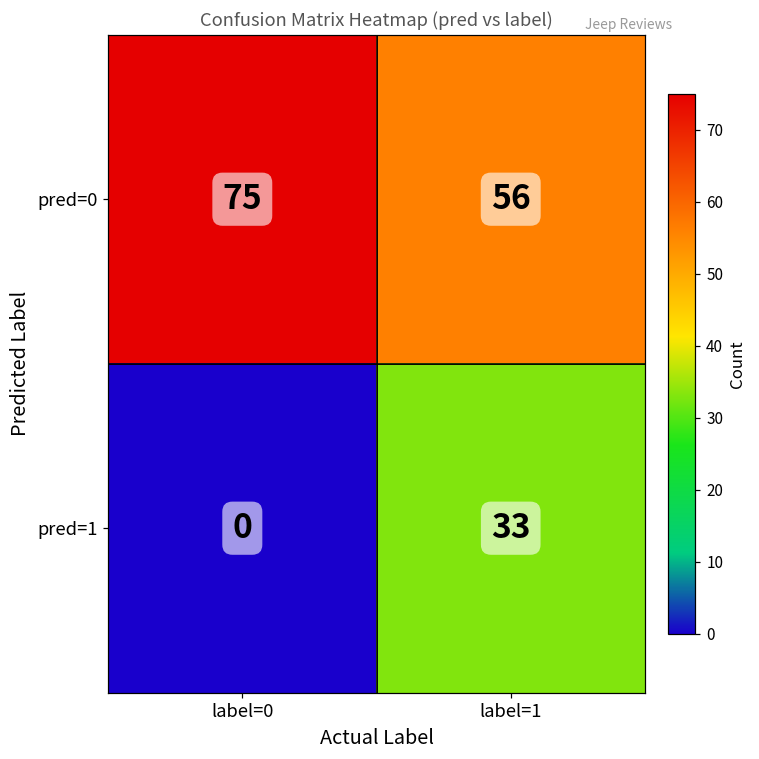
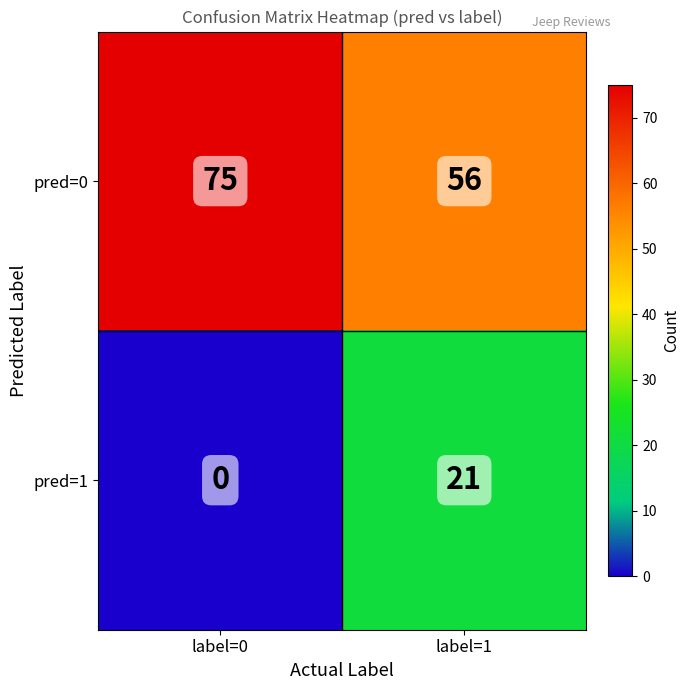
pred=1, label=1: 33 -> 21
